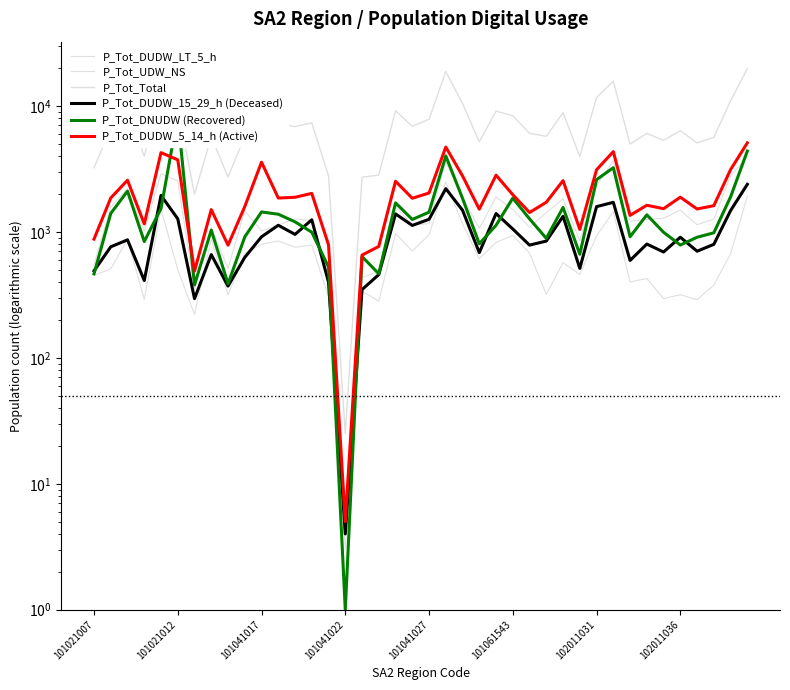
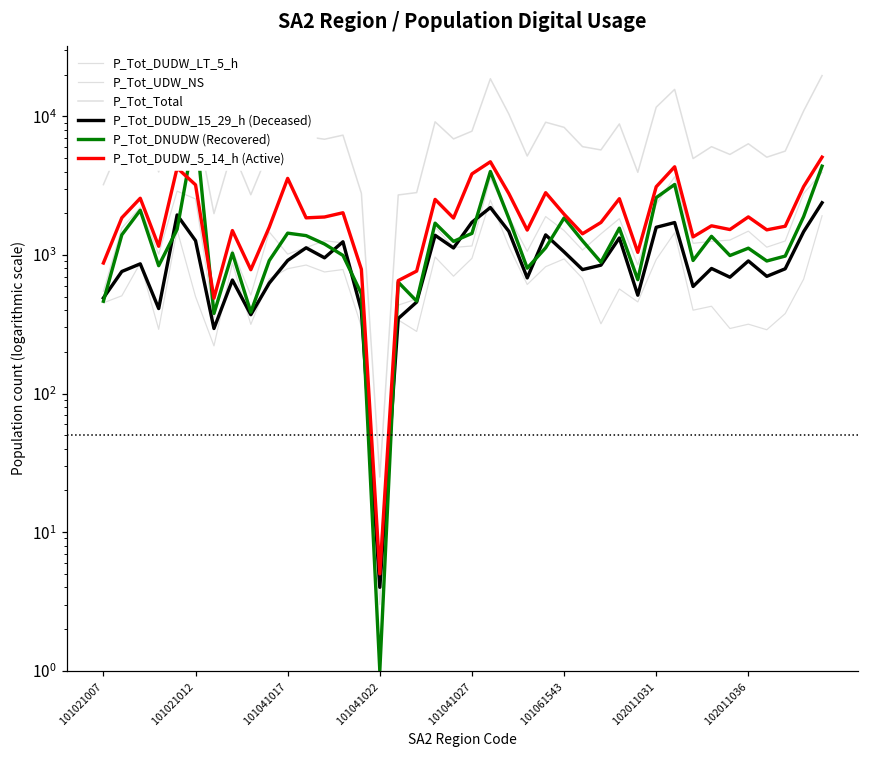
P_Tot_DUDW_5_14_h (Active), 101021012: 3700 -> 3200
P_Tot_DUDW_15_29_h (Deceased), 101041027: 1300 -> 1700
P_Tot_DUDW_5_14_h (Active), 101041027: 2000 -> 3900
P_Tot_DNUDW (Recovered), 102011036: 800 -> 1100
